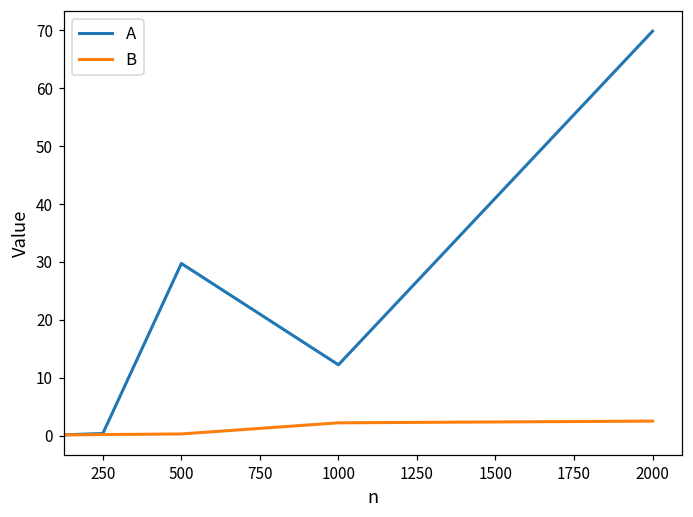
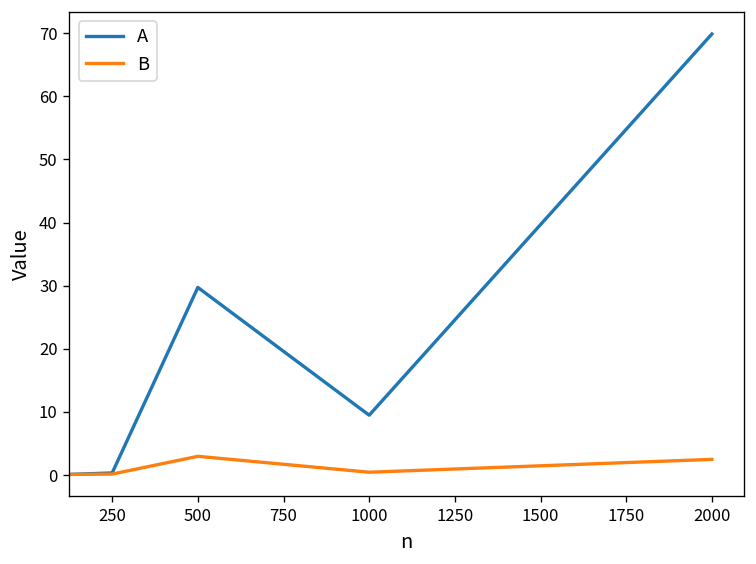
B, 500: 0 -> 3
A, 1000: 12 -> 9
B, 1000: 2 -> 0
